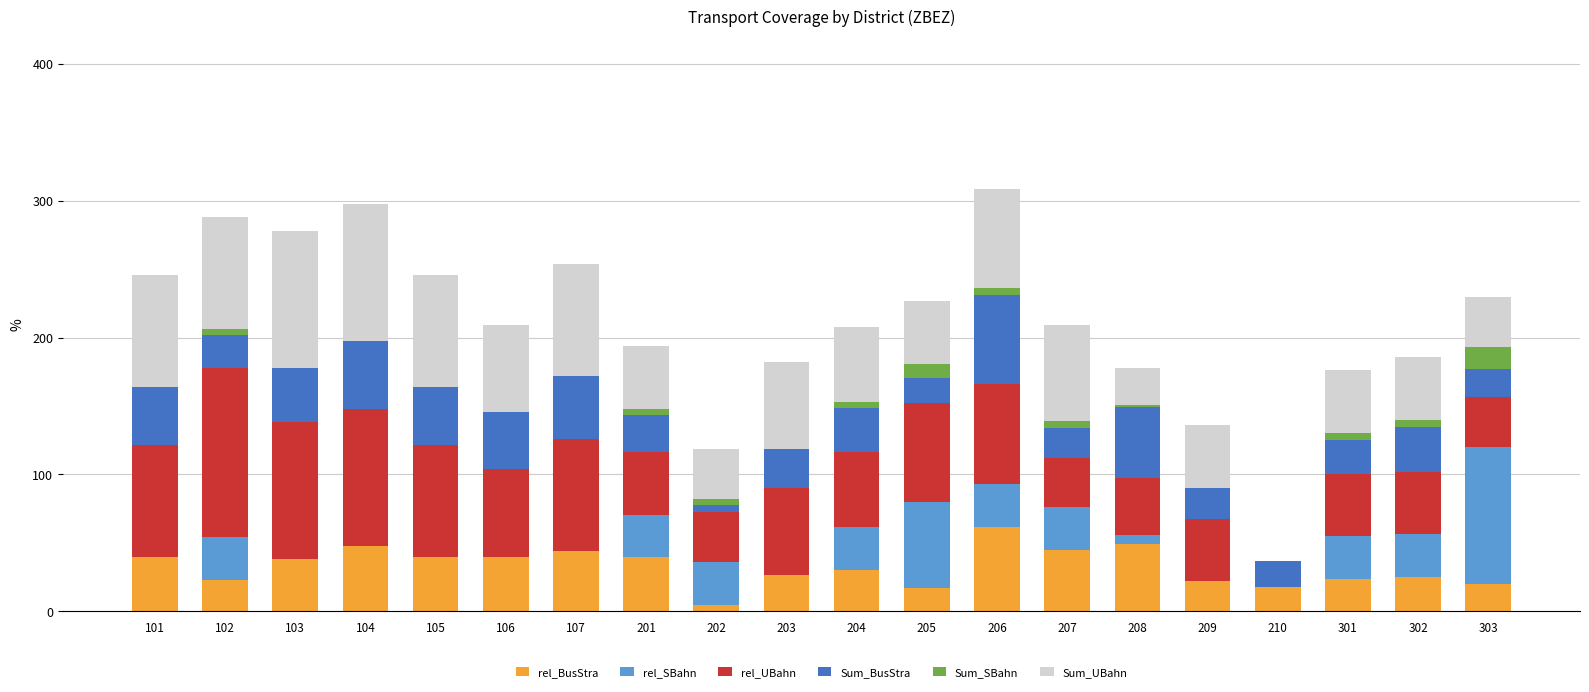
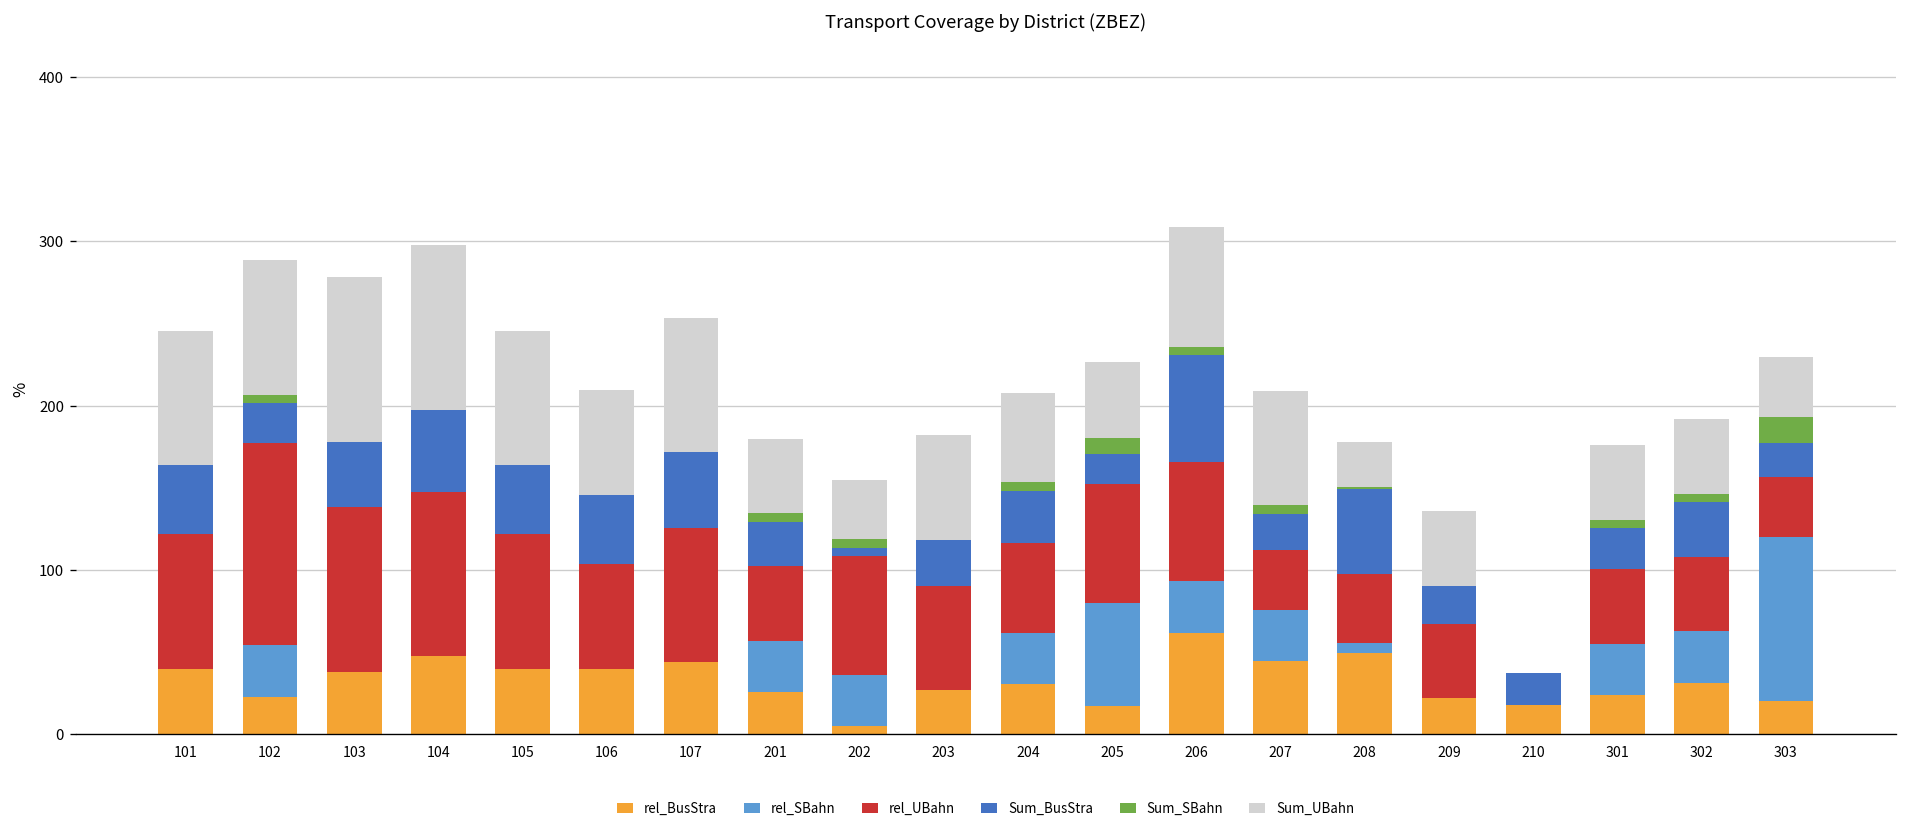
rel_BusStra, 201: 39 -> 26
rel_UBahn, 202: 36 -> 73
rel_BusStra, 302: 25 -> 31
